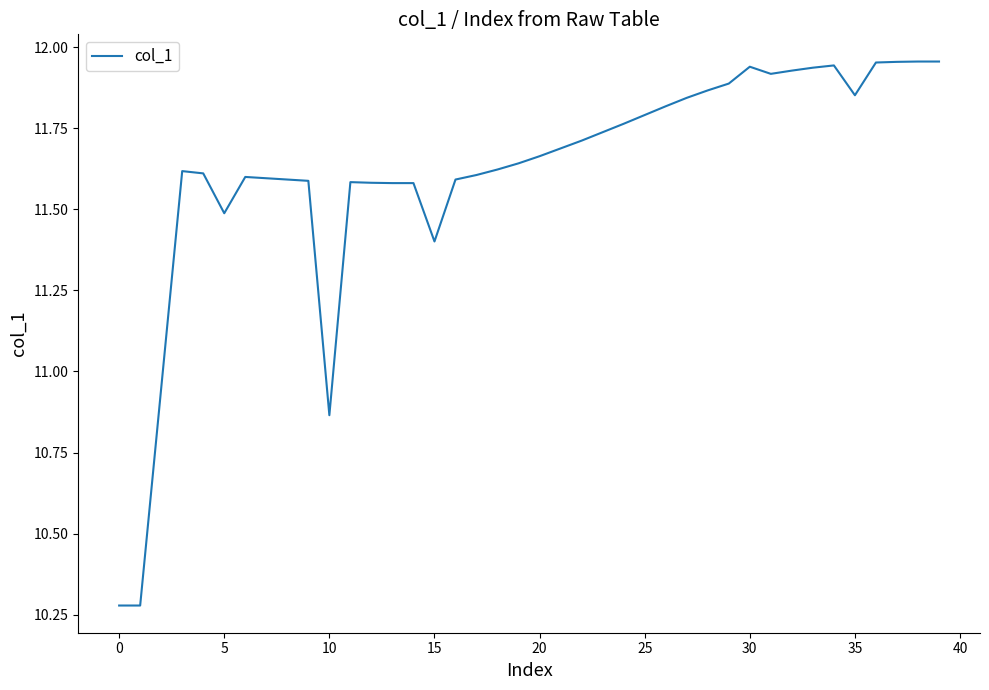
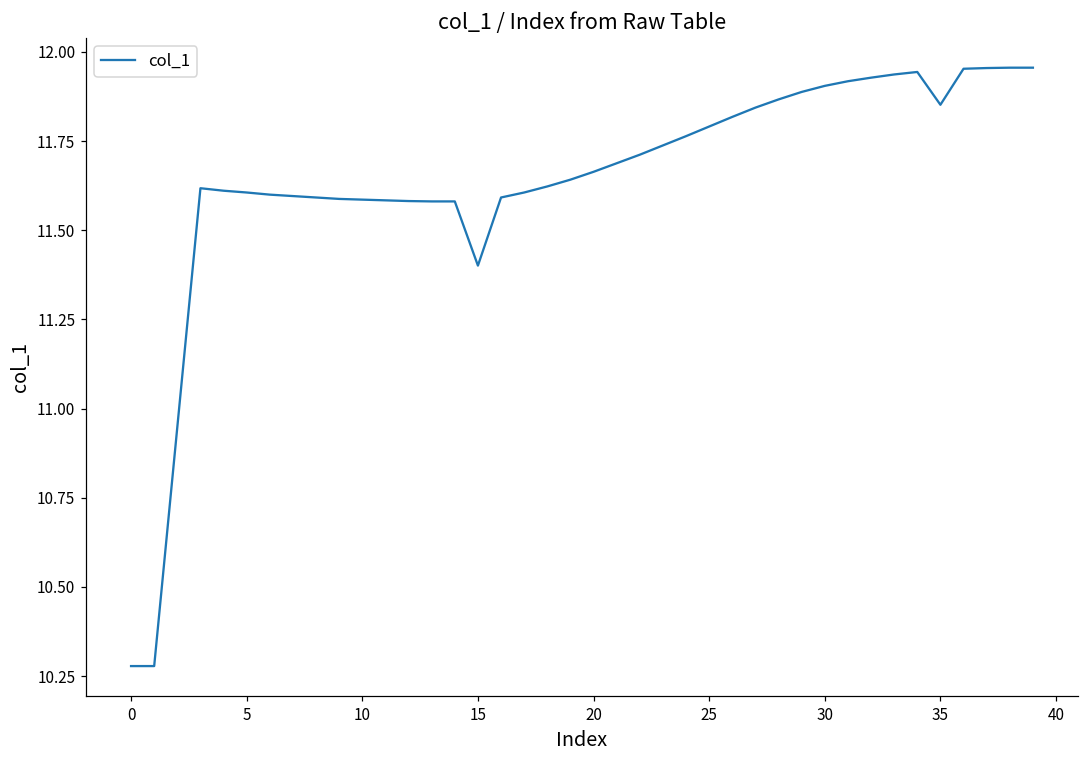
5: 11.49 -> 11.61
10: 10.87 -> 11.59
30: 11.94 -> 11.91
